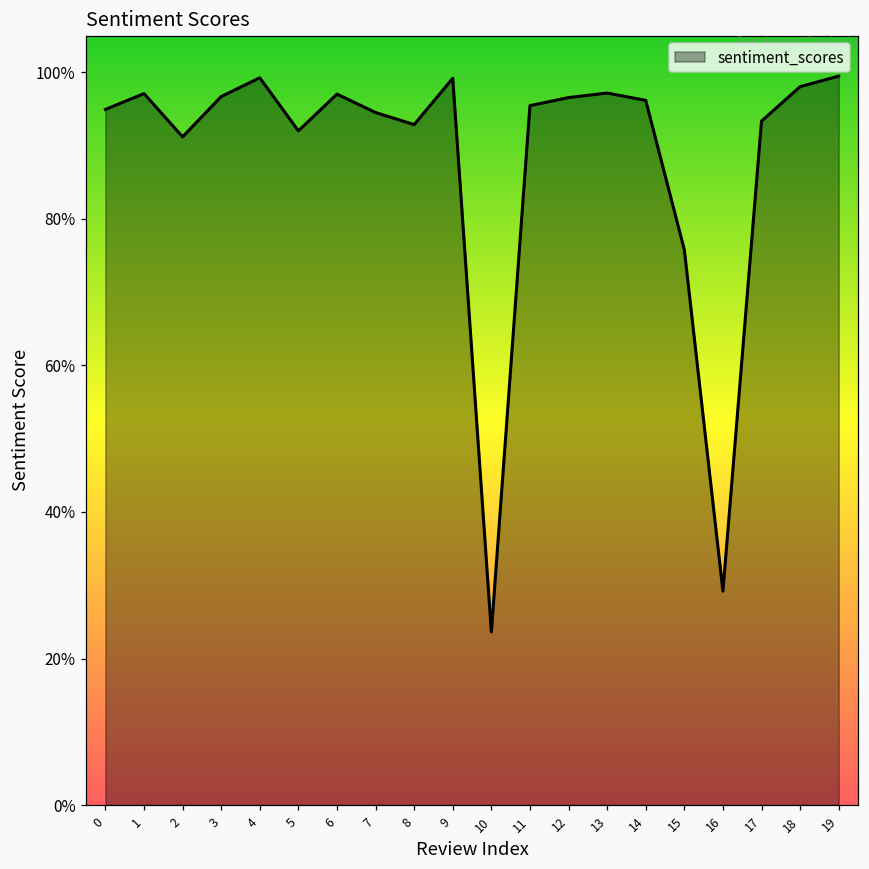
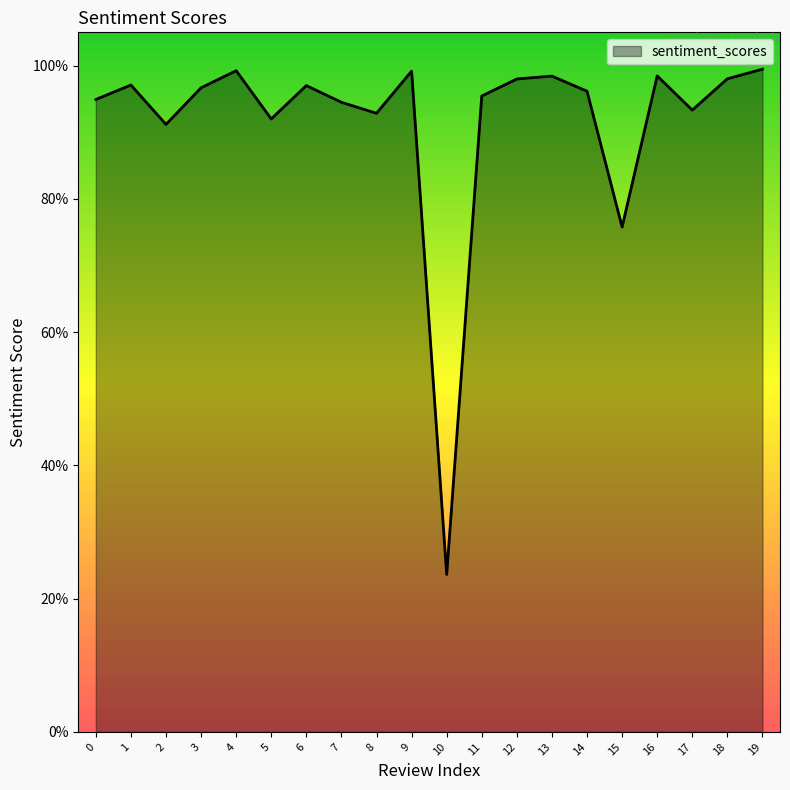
12: 97% -> 98%
13: 97% -> 98%
16: 29% -> 98%
